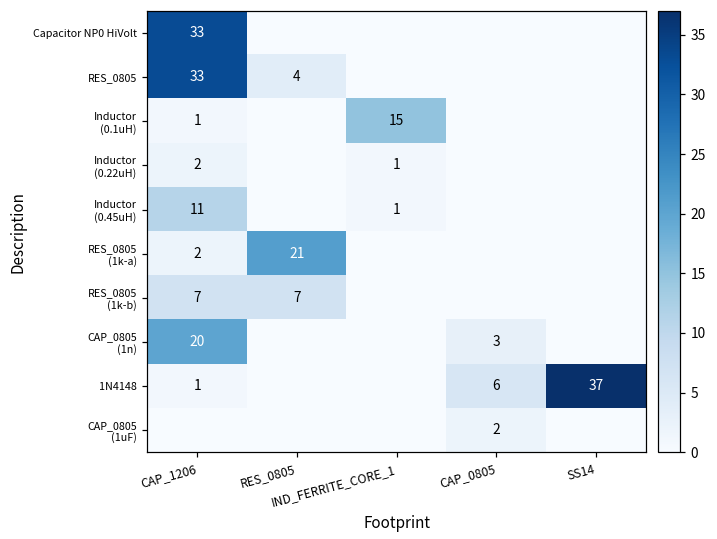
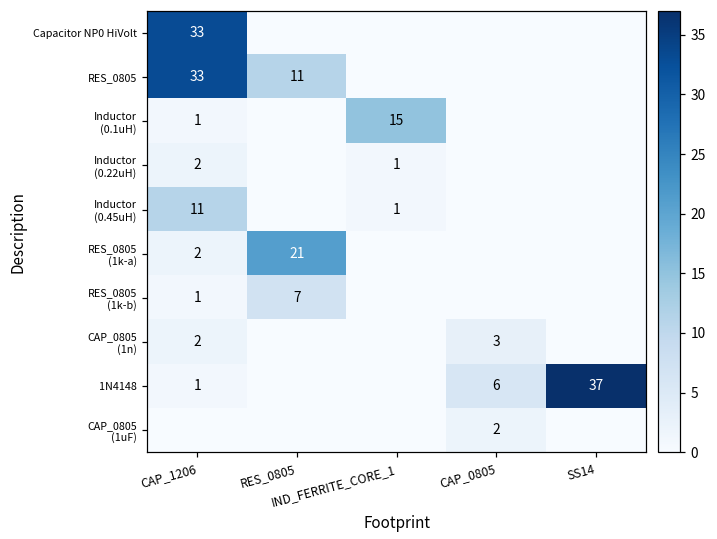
RES_0805, RES_0805: 4 -> 11
RES_0805 (1k-b), CAP_1206: 7 -> 1
CAP_0805 (1n), CAP_1206: 20 -> 2
